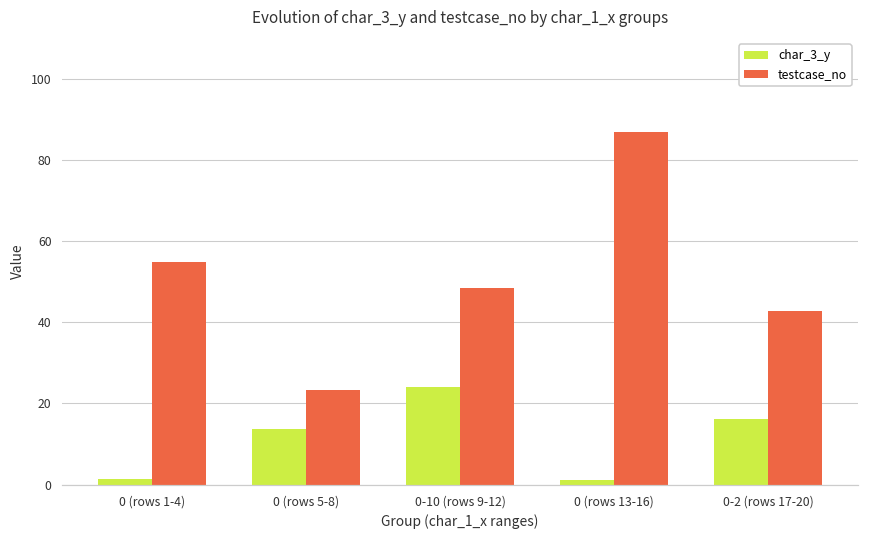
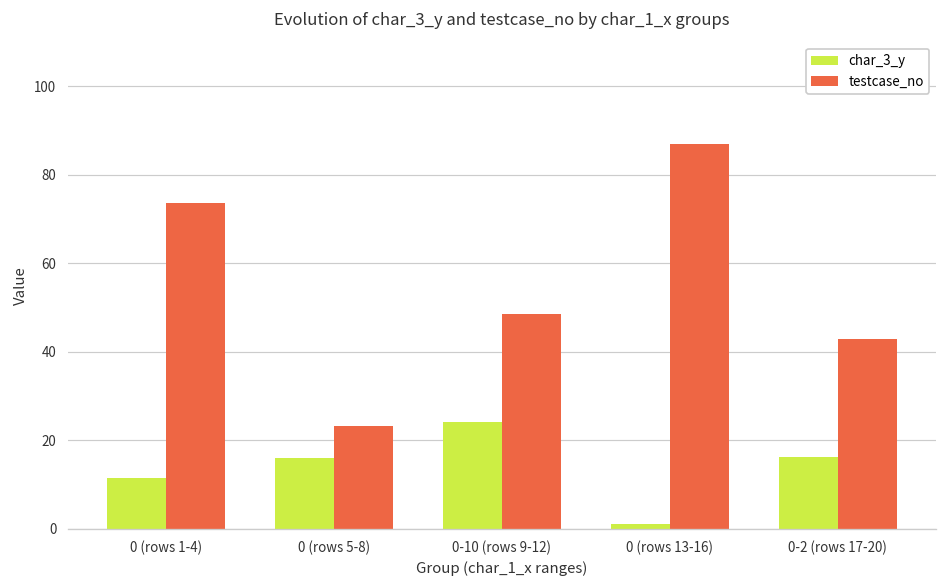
char_3_y, 0 (rows 1-4): 1 -> 12
testcase_no, 0 (rows 1-4): 55 -> 74
char_3_y, 0 (rows 5-8): 14 -> 16
